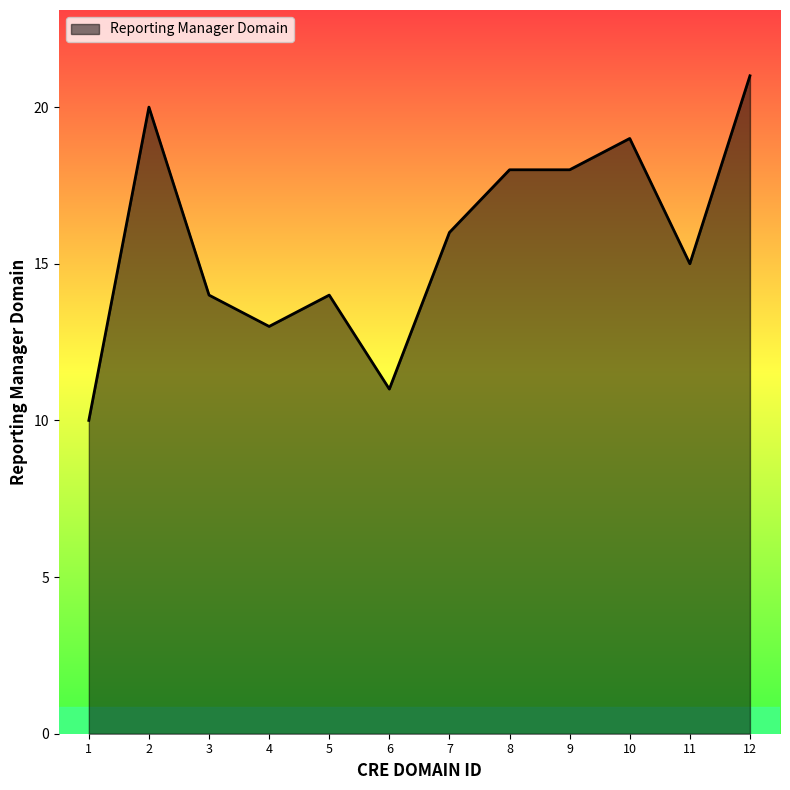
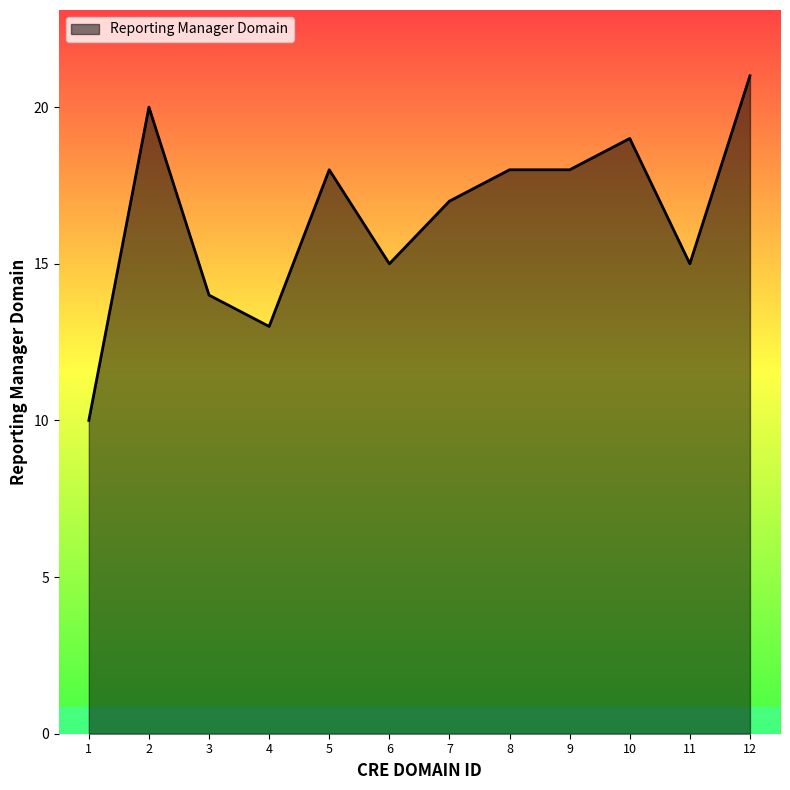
5: 14 -> 18
6: 11 -> 15
7: 16 -> 17
